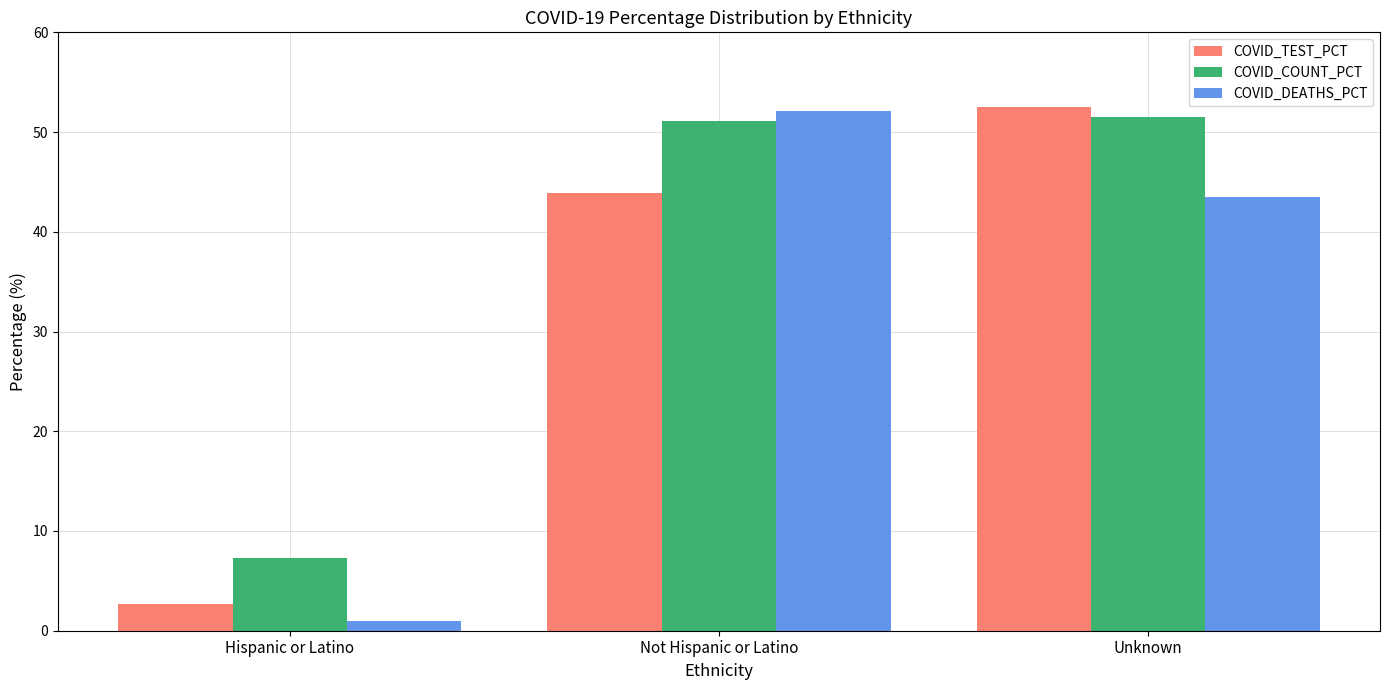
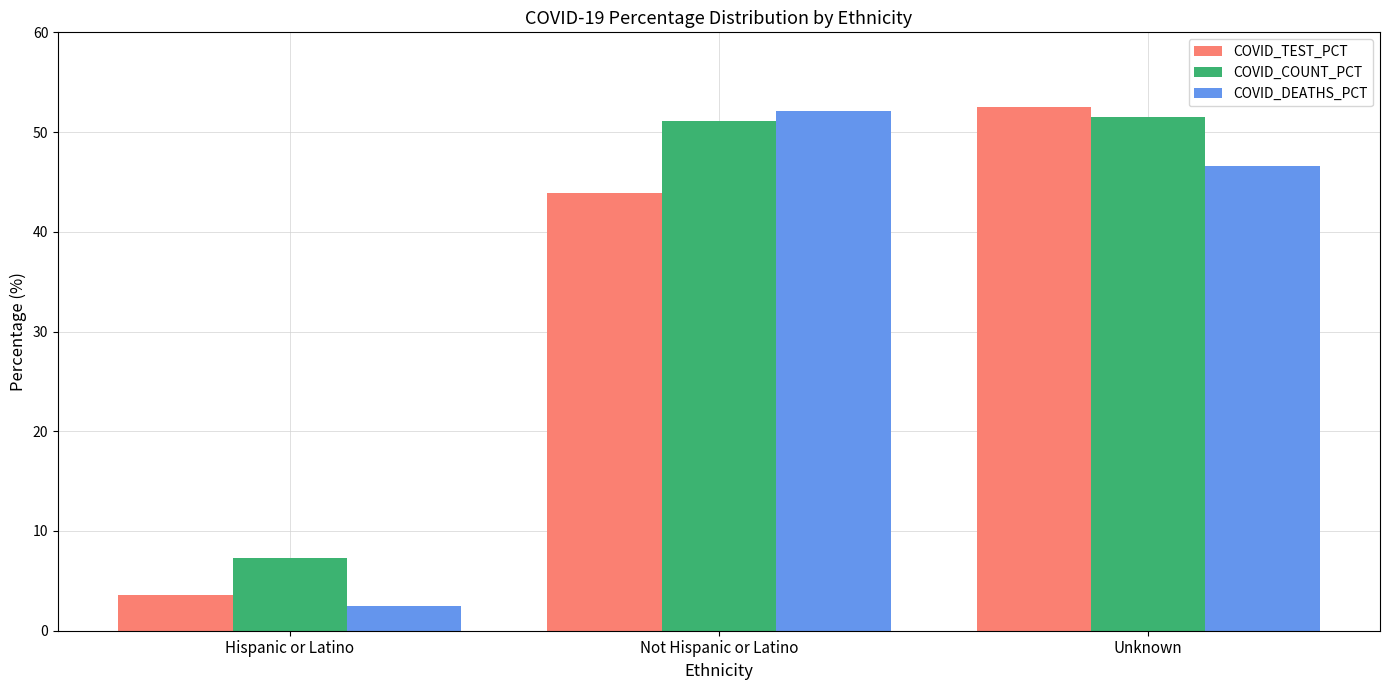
COVID_TEST_PCT, Hispanic or Latino: 3 -> 4
COVID_DEATHS_PCT, Hispanic or Latino: 1 -> 2
COVID_DEATHS_PCT, Unknown: 44 -> 47
